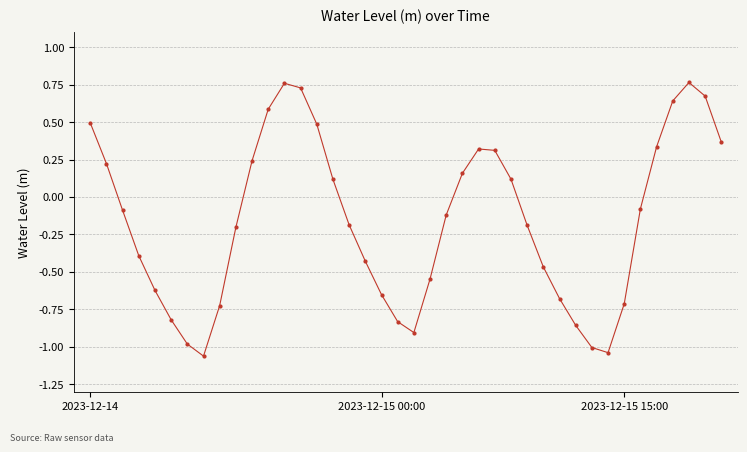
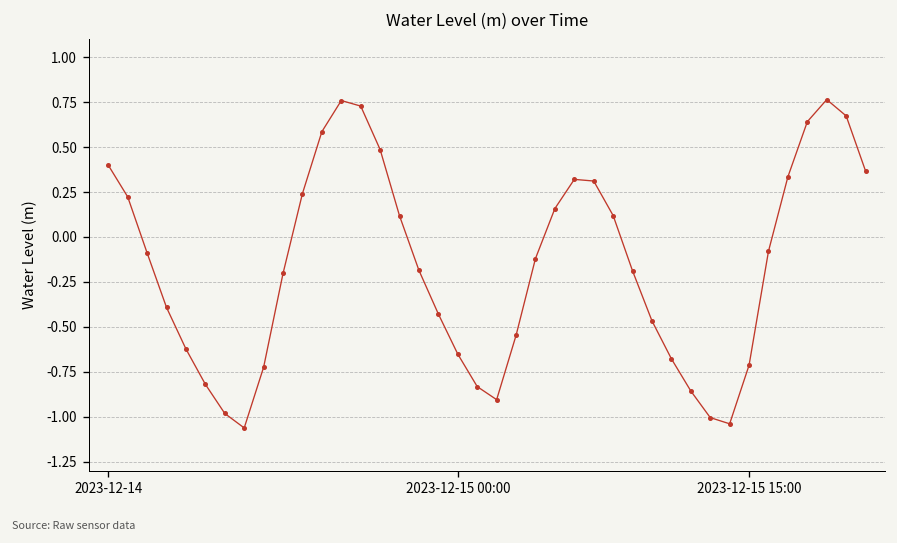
2023-12-14: 0.49 -> 0.40
